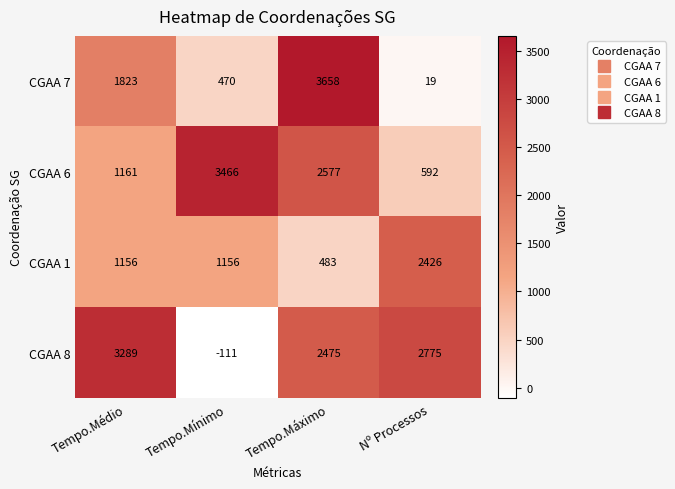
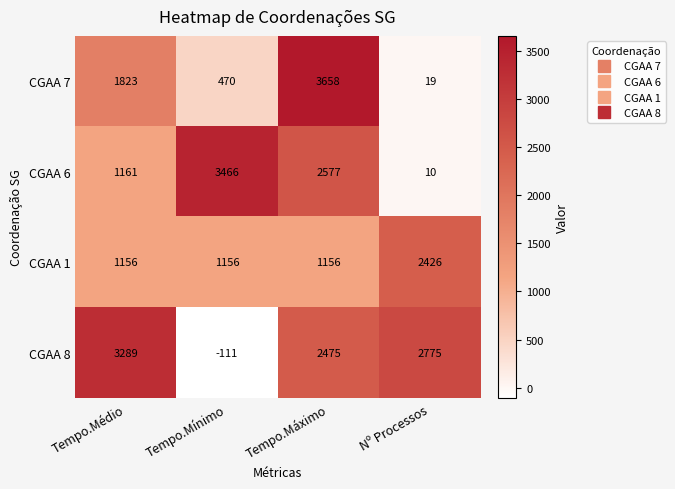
CGAA 6, Nº Processos: 592 -> 10
CGAA 1, Tempo.Máximo: 483 -> 1156
